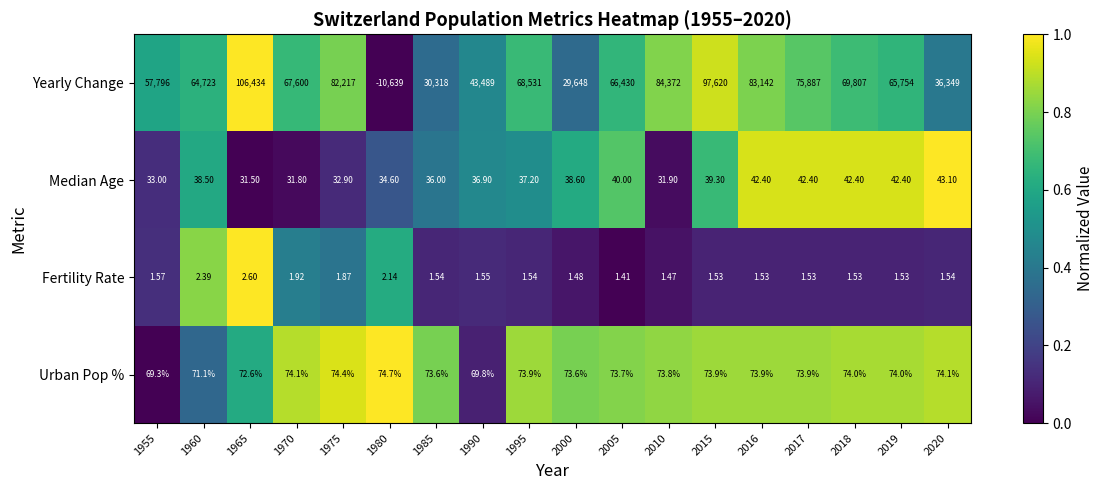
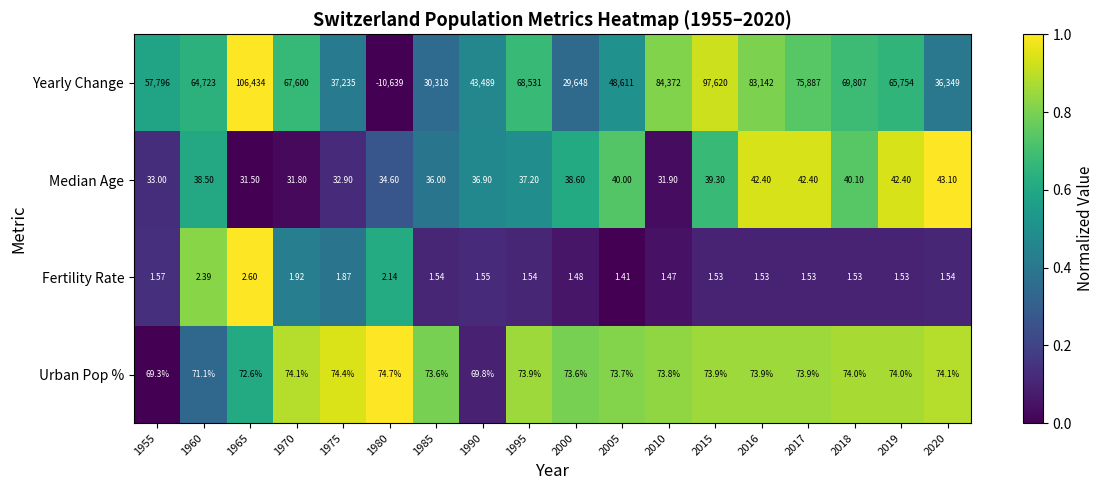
Yearly Change, 1975: 82,217 -> 37,235
Yearly Change, 2005: 66,430 -> 48,611
Median Age, 2018: 42.40 -> 40.10
